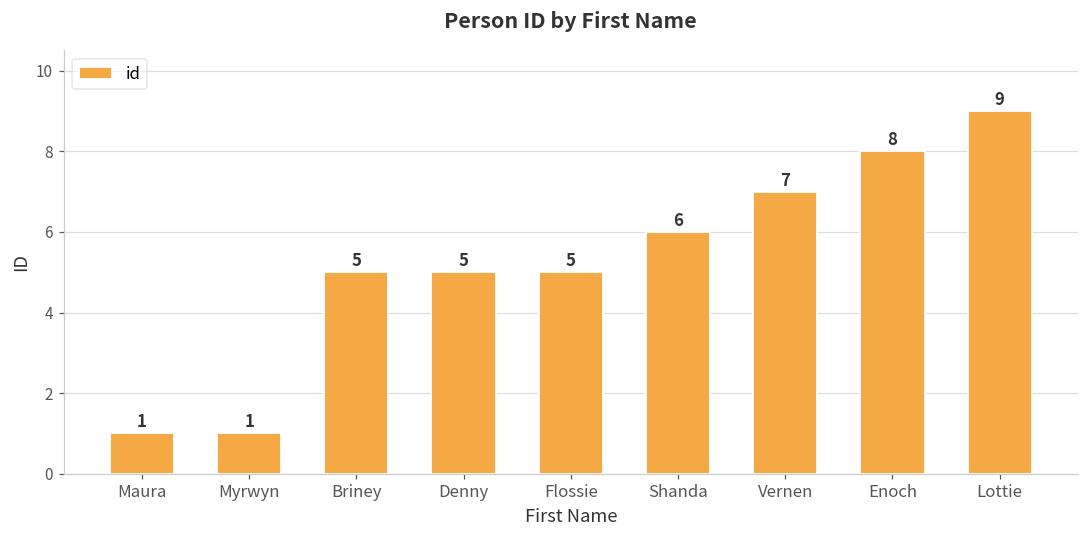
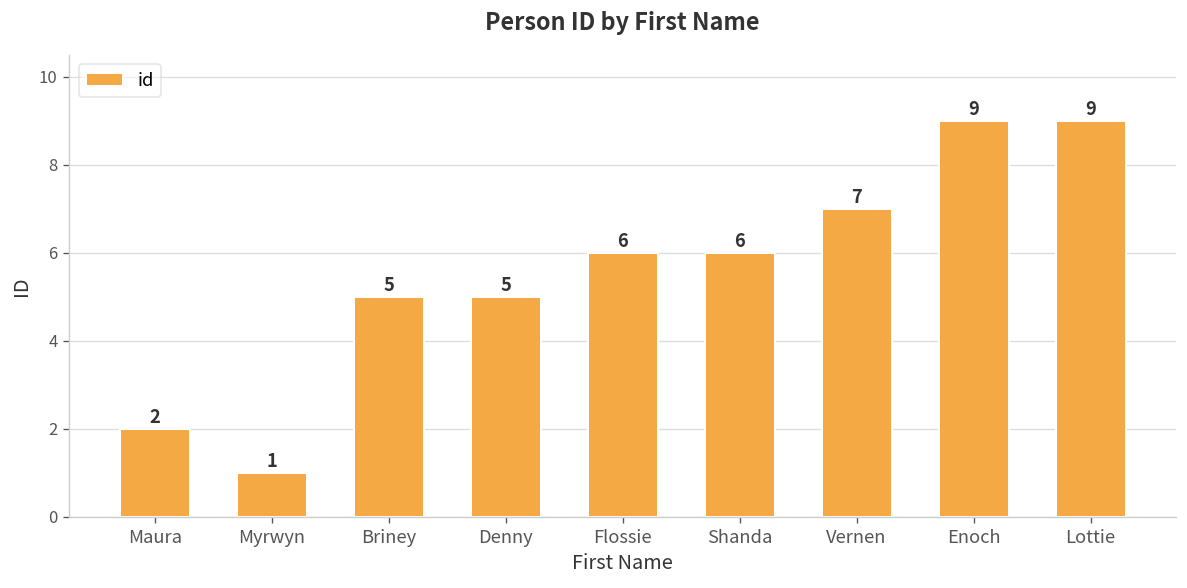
Maura: 1 -> 2
Flossie: 5 -> 6
Enoch: 8 -> 9
